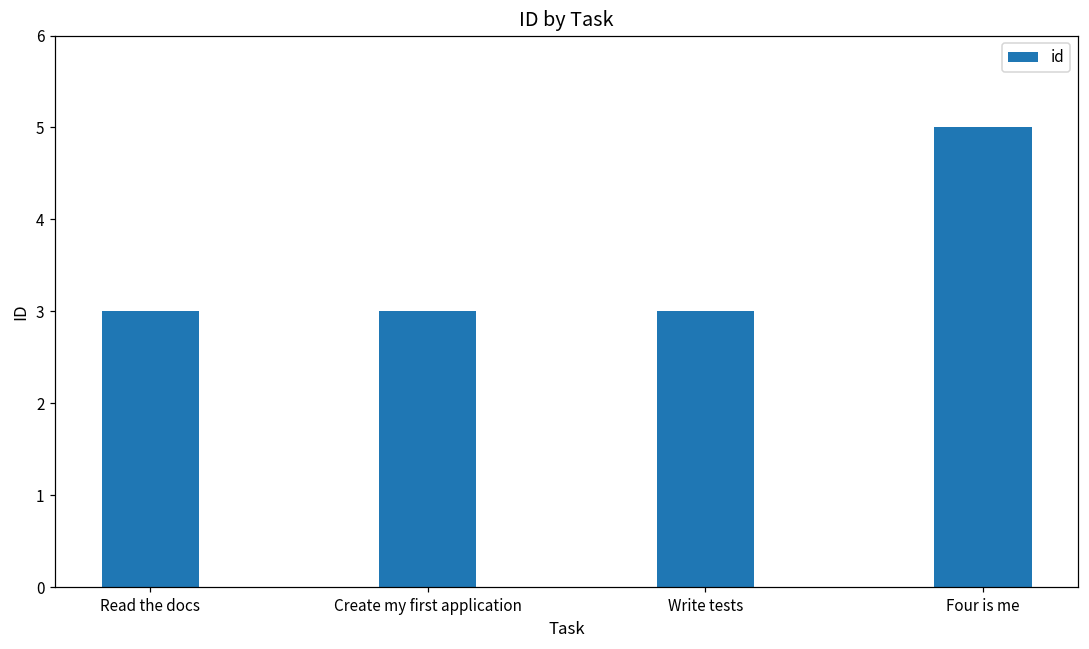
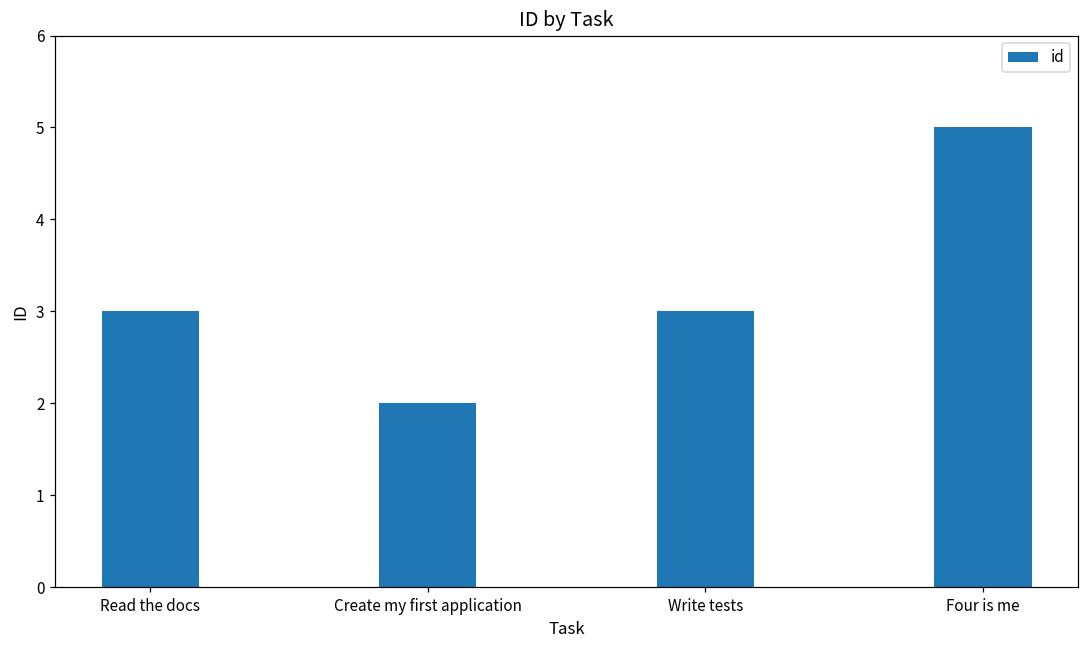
Create my first application: 3 -> 2
